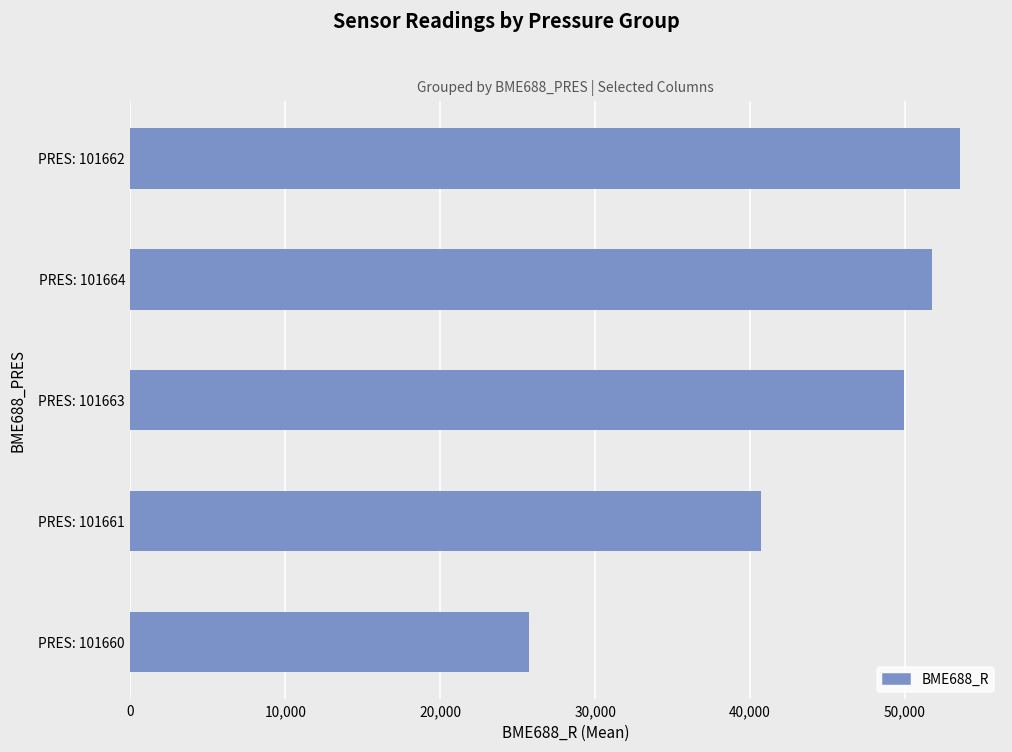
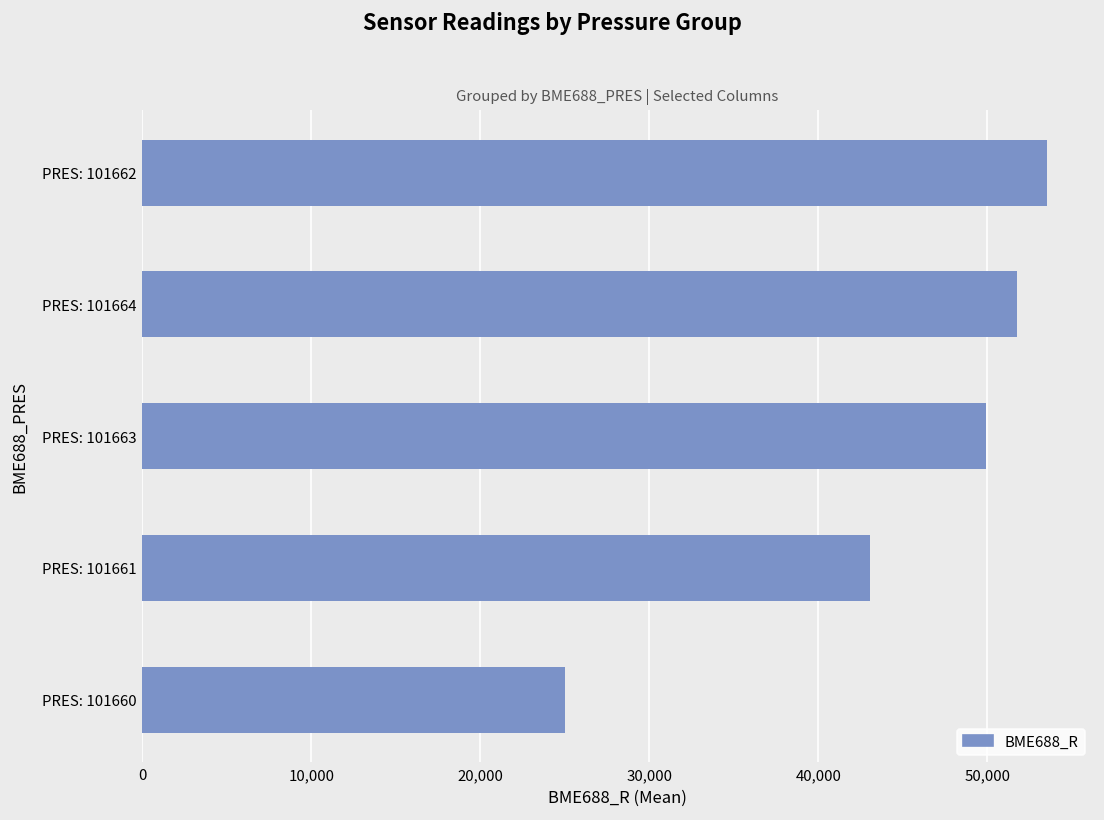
PRES: 101661: 40,700 -> 43,100
PRES: 101660: 25,700 -> 25,000
